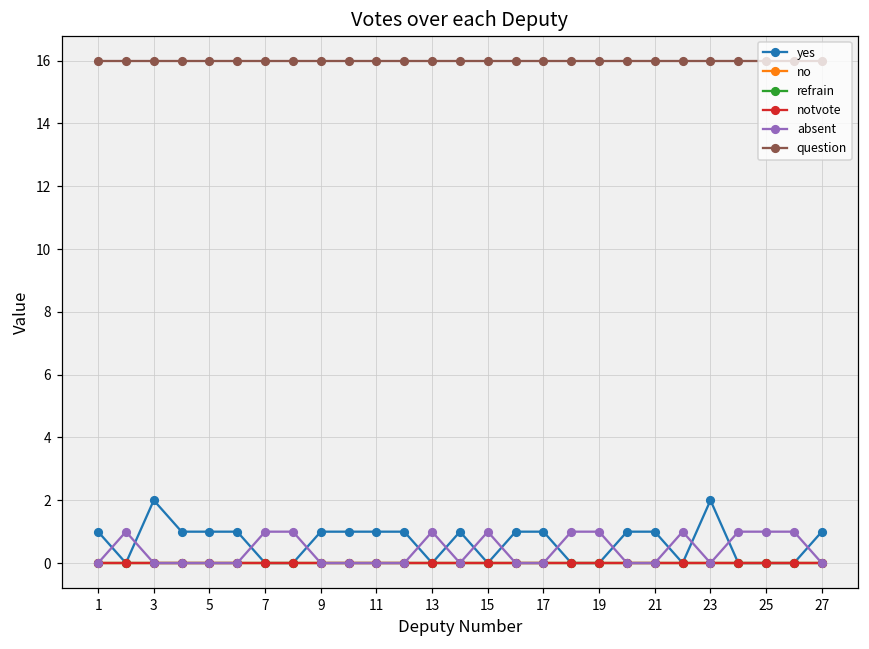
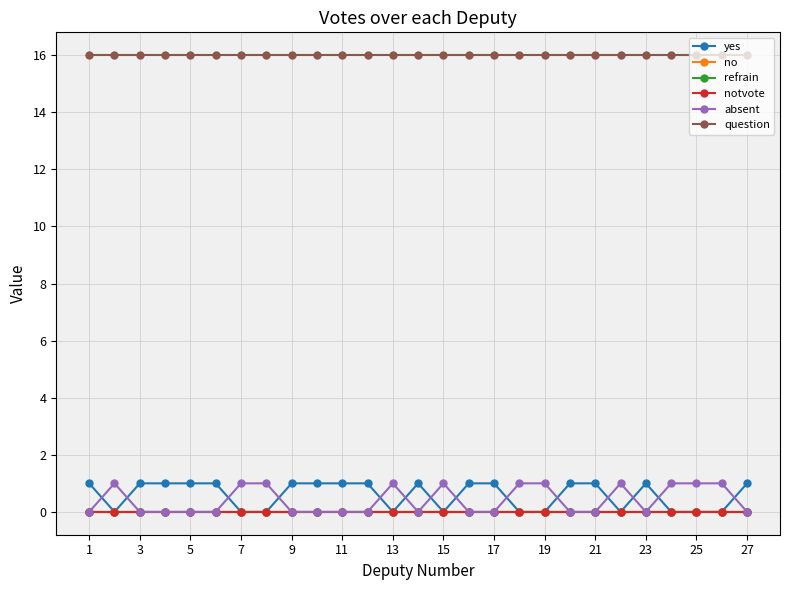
yes, 3: 2 -> 1
yes, 23: 2 -> 1
